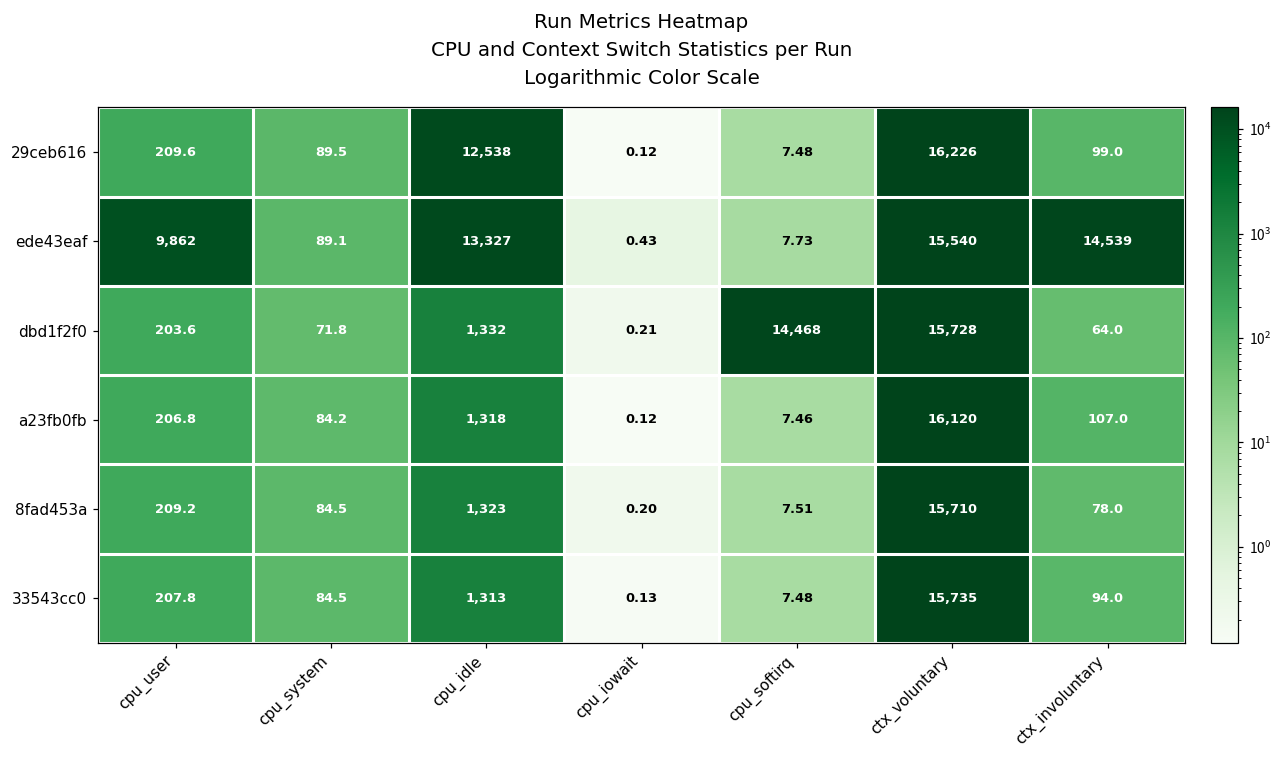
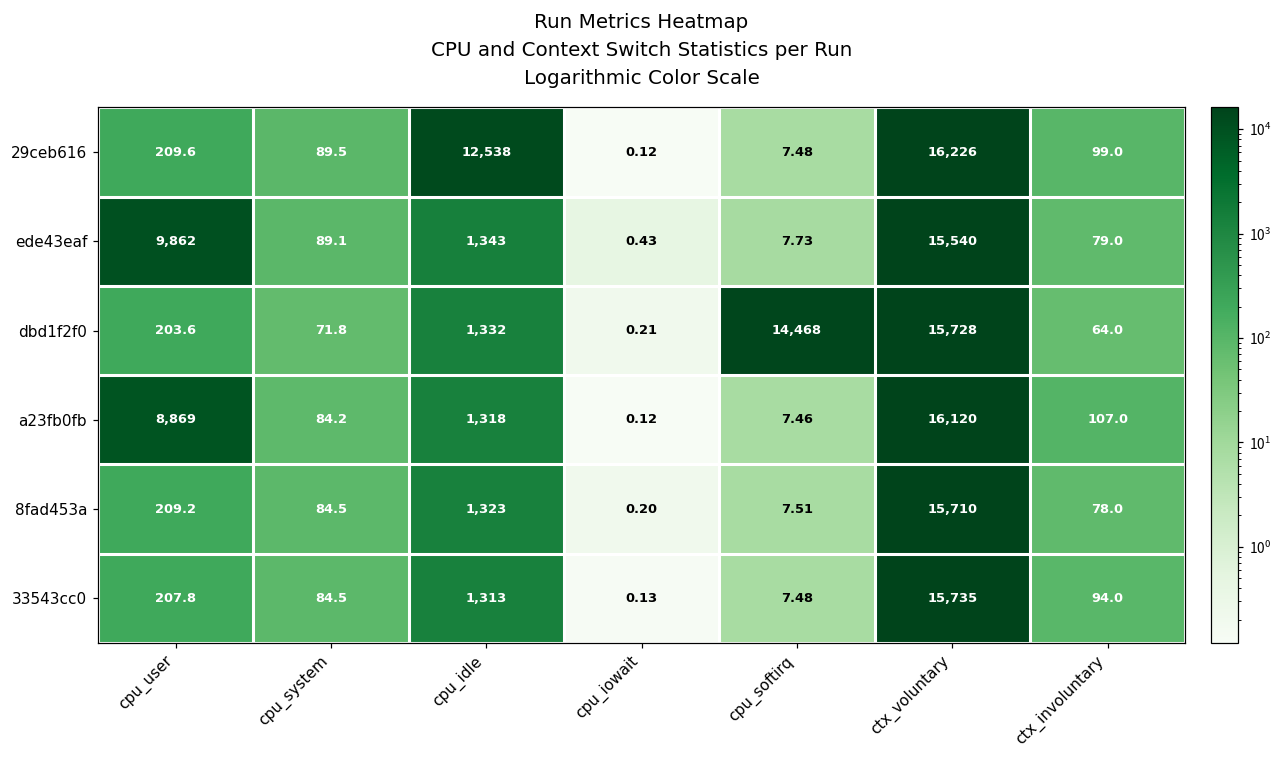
ede43eaf, cpu_idle: 13,327 -> 1,343
ede43eaf, ctx_involuntary: 14,539 -> 79.0
a23fb0fb, cpu_user: 206.8 -> 8,869
